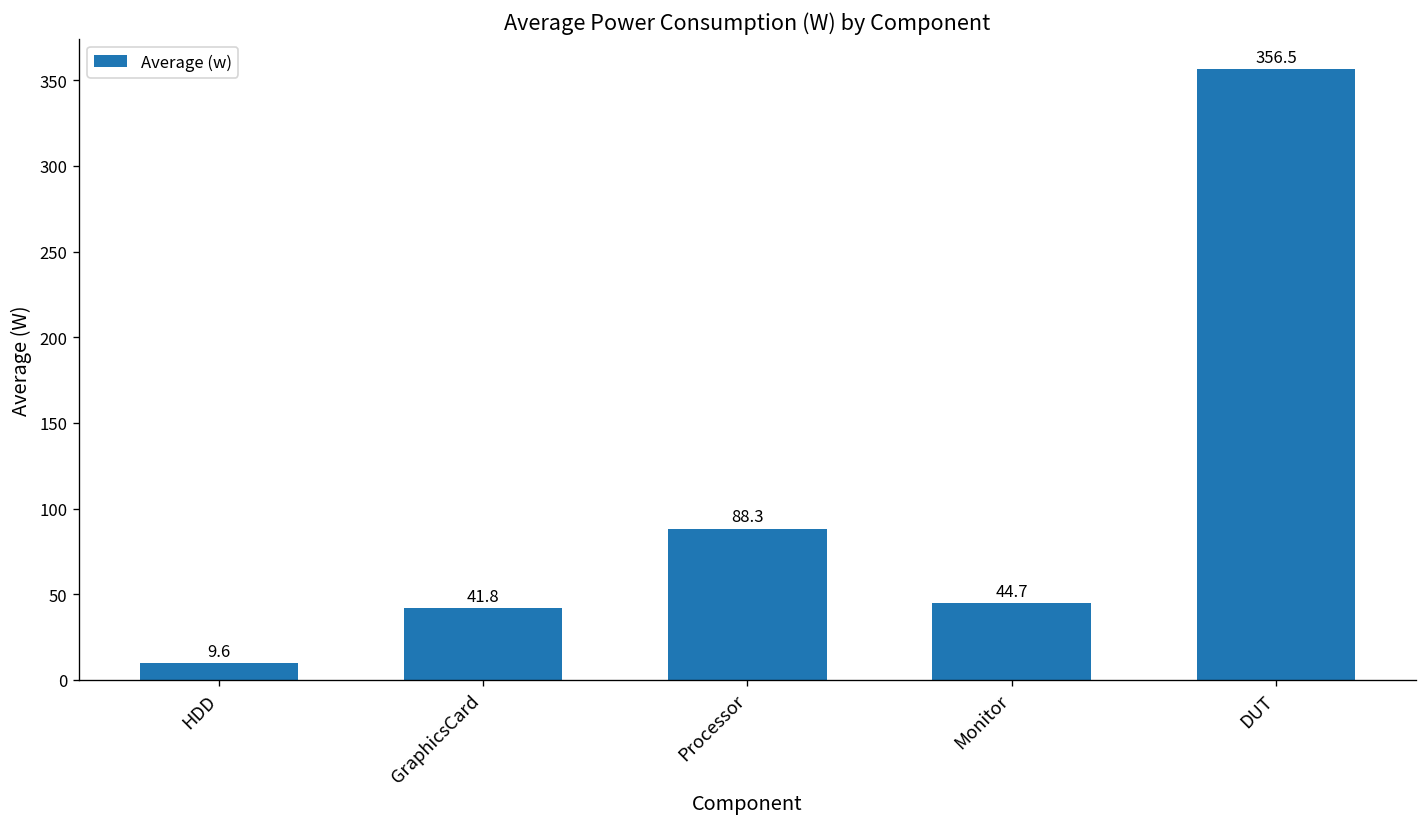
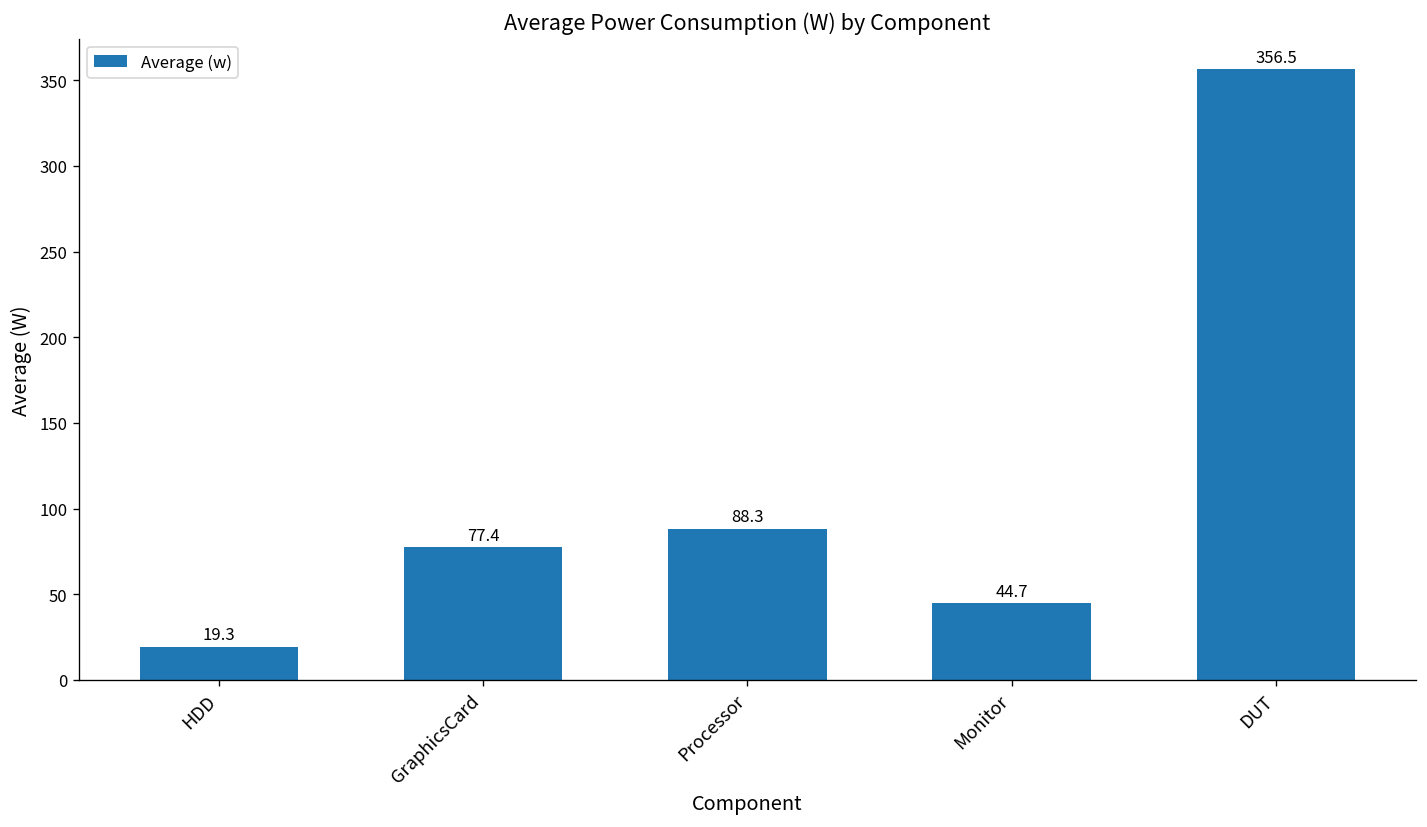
HDD: 9.6 -> 19.3
GraphicsCard: 41.8 -> 77.4
